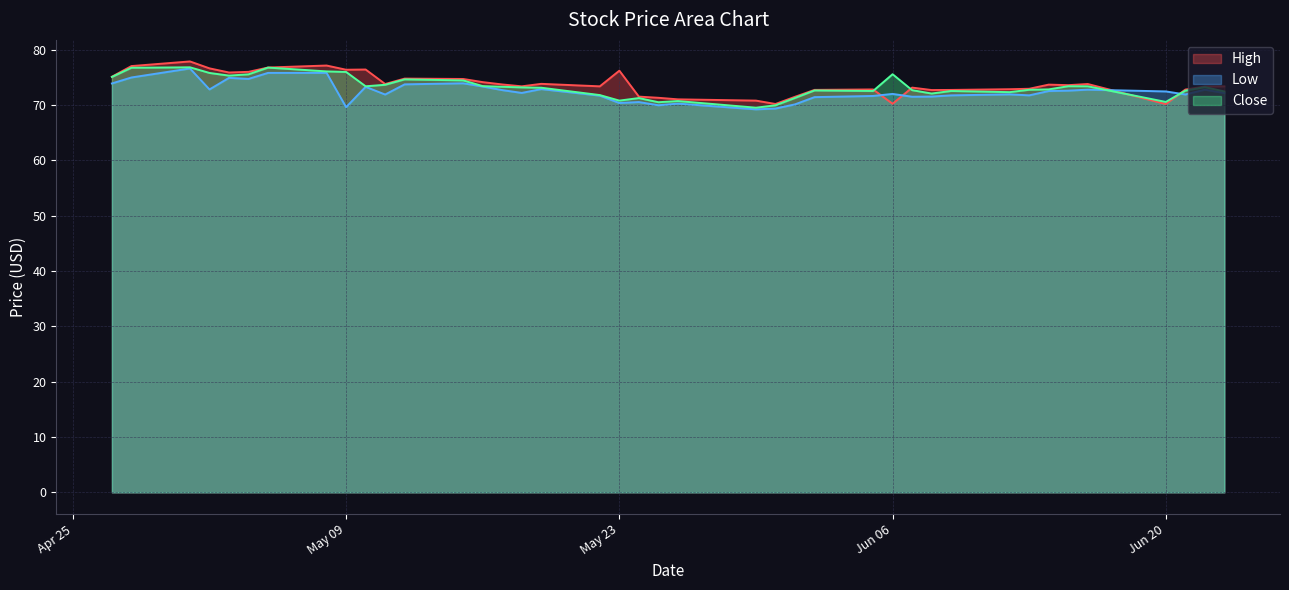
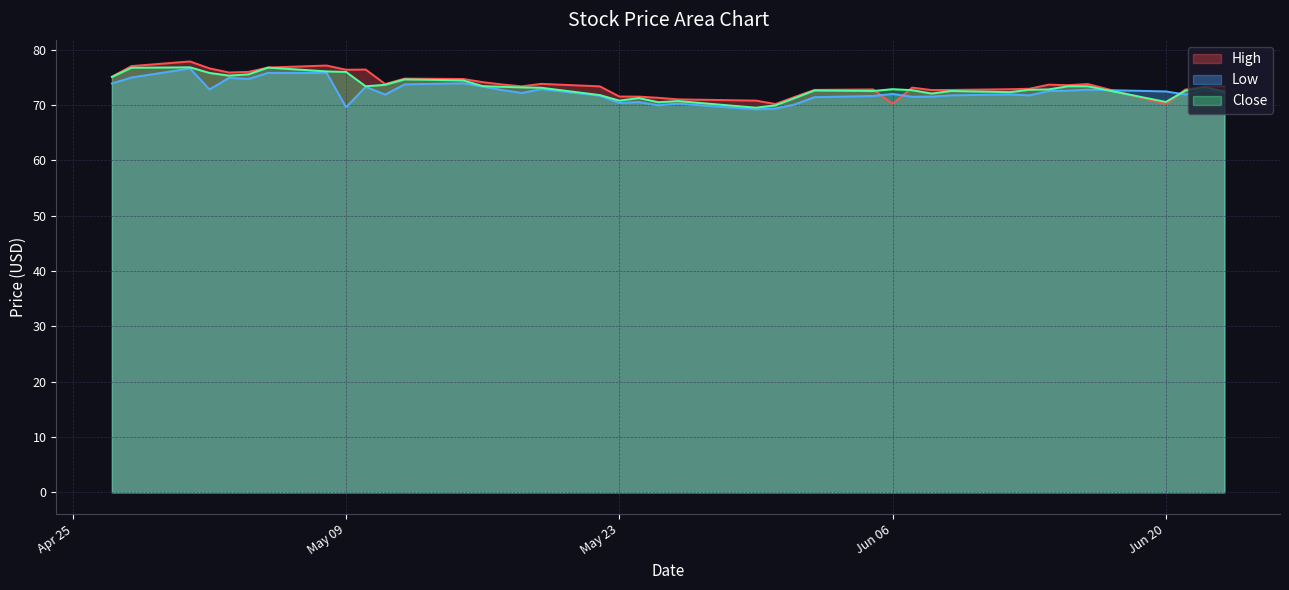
High, May 23: 76 -> 72
Close, Jun 06: 76 -> 73
